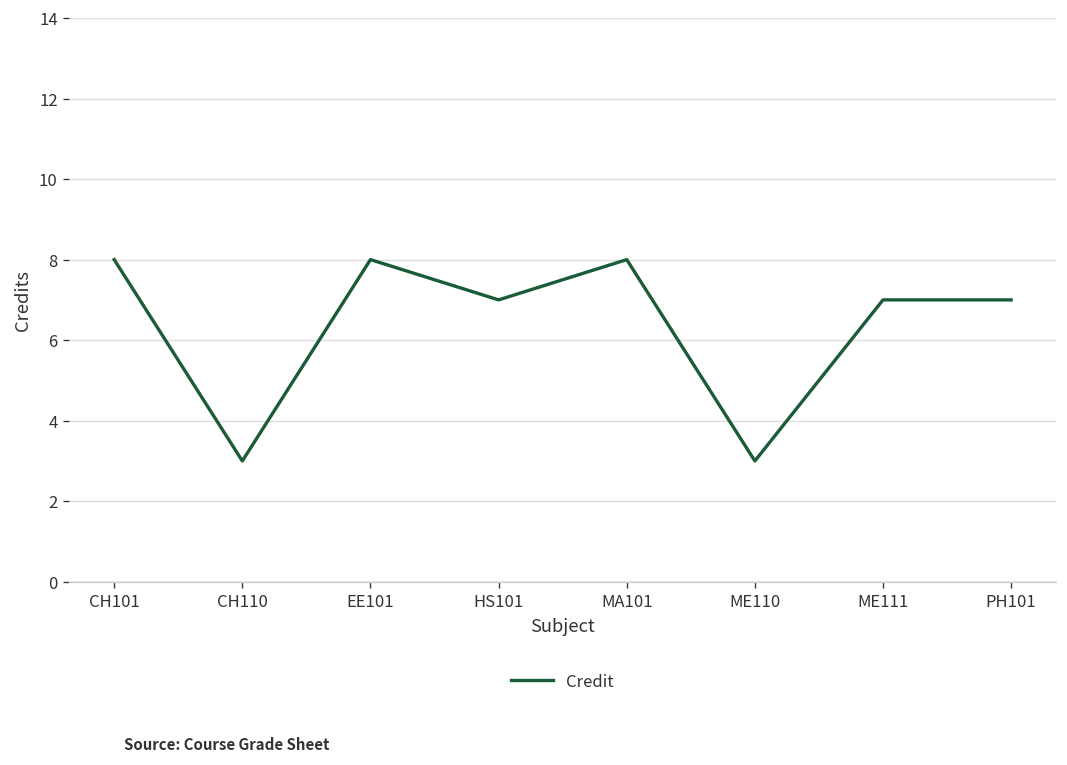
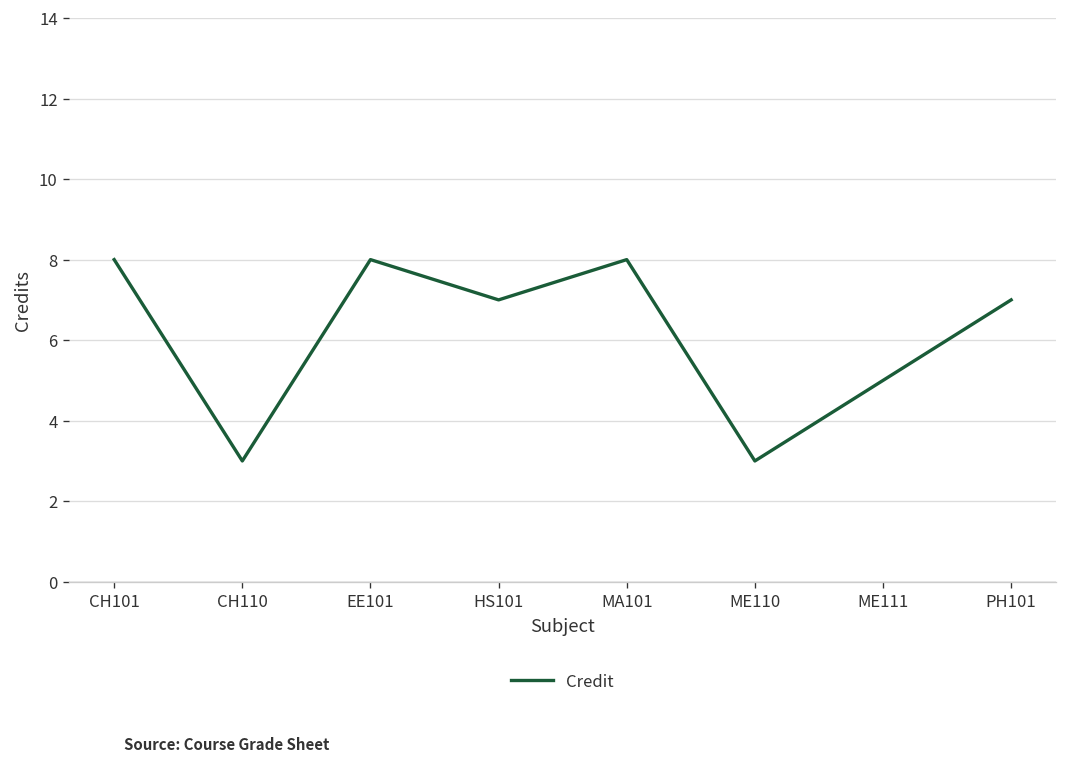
ME111: 7 -> 5
